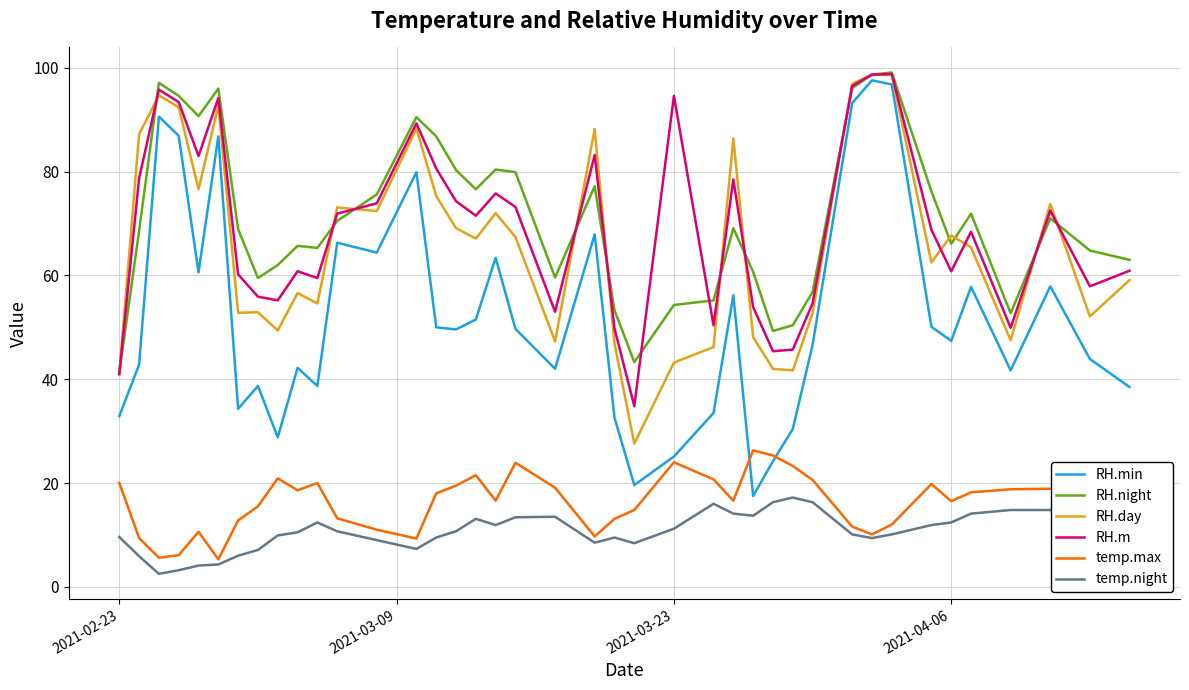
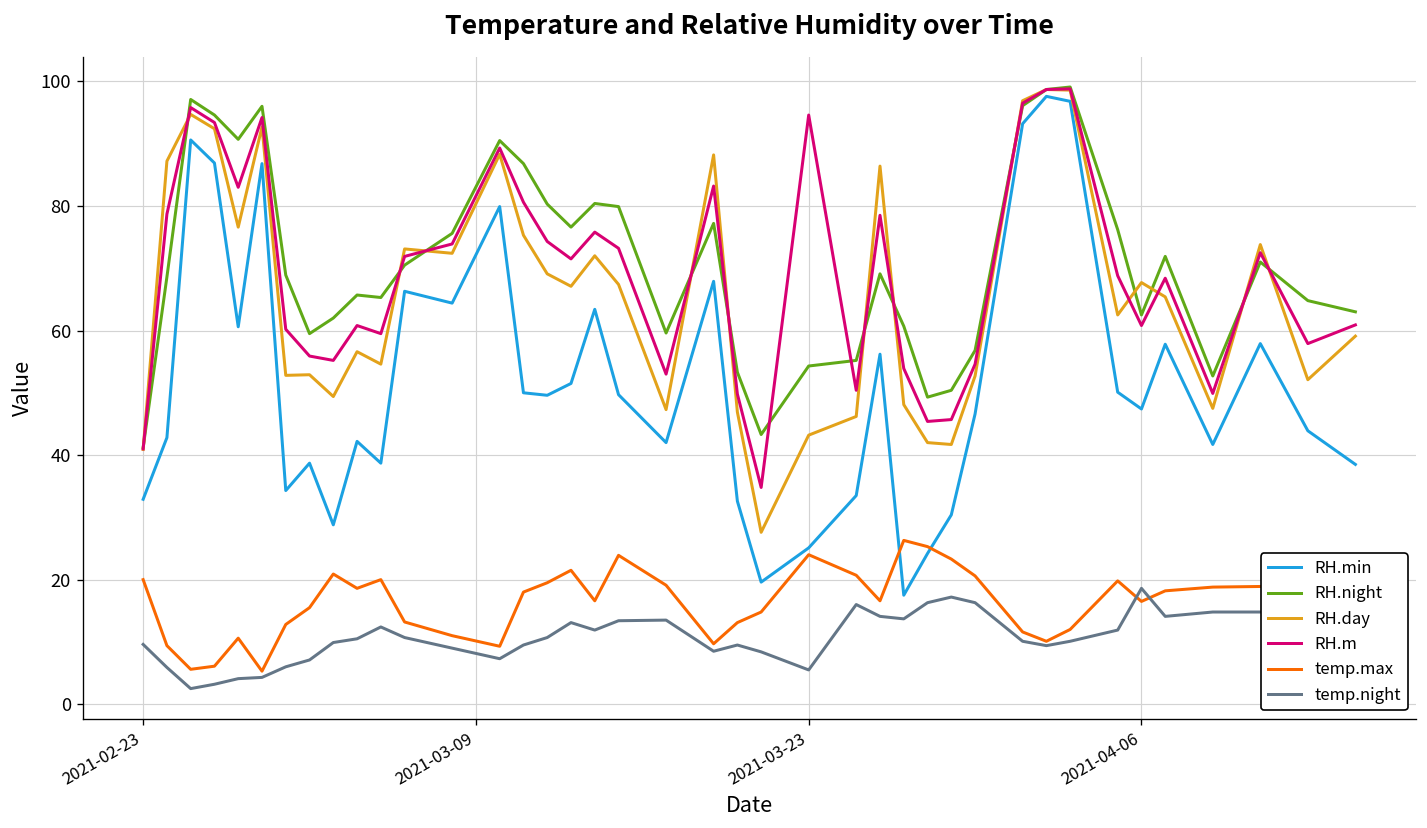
temp.night, 2021-03-23: 11 -> 6
RH.night, 2021-04-06: 66 -> 63
temp.night, 2021-04-06: 12 -> 19
